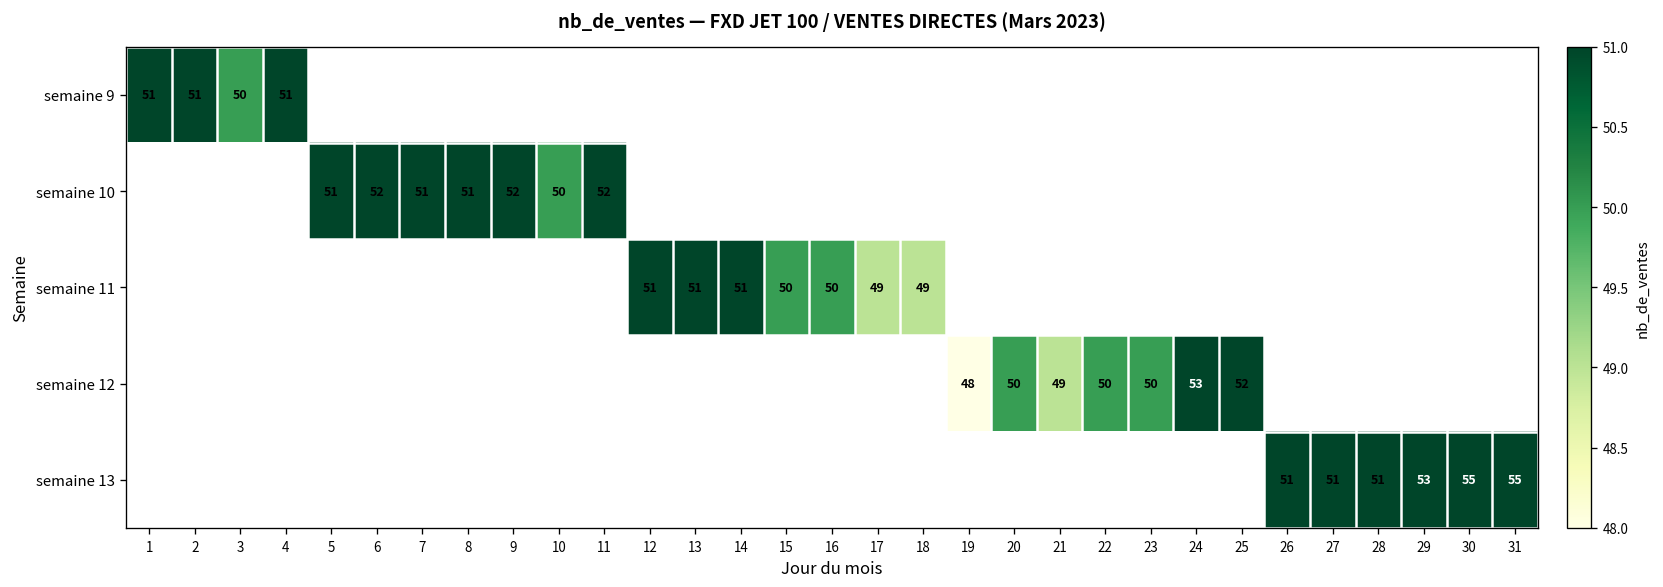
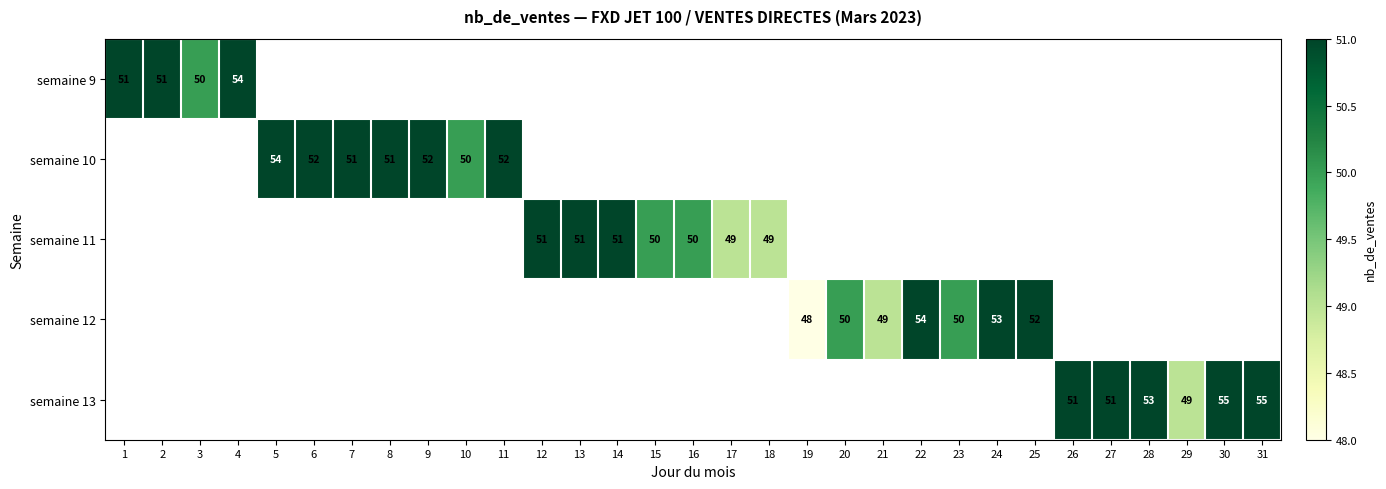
semaine 9, 4: 51 -> 54
semaine 10, 5: 51 -> 54
semaine 12, 22: 50 -> 54
semaine 13, 28: 51 -> 53
semaine 13, 29: 53 -> 49
